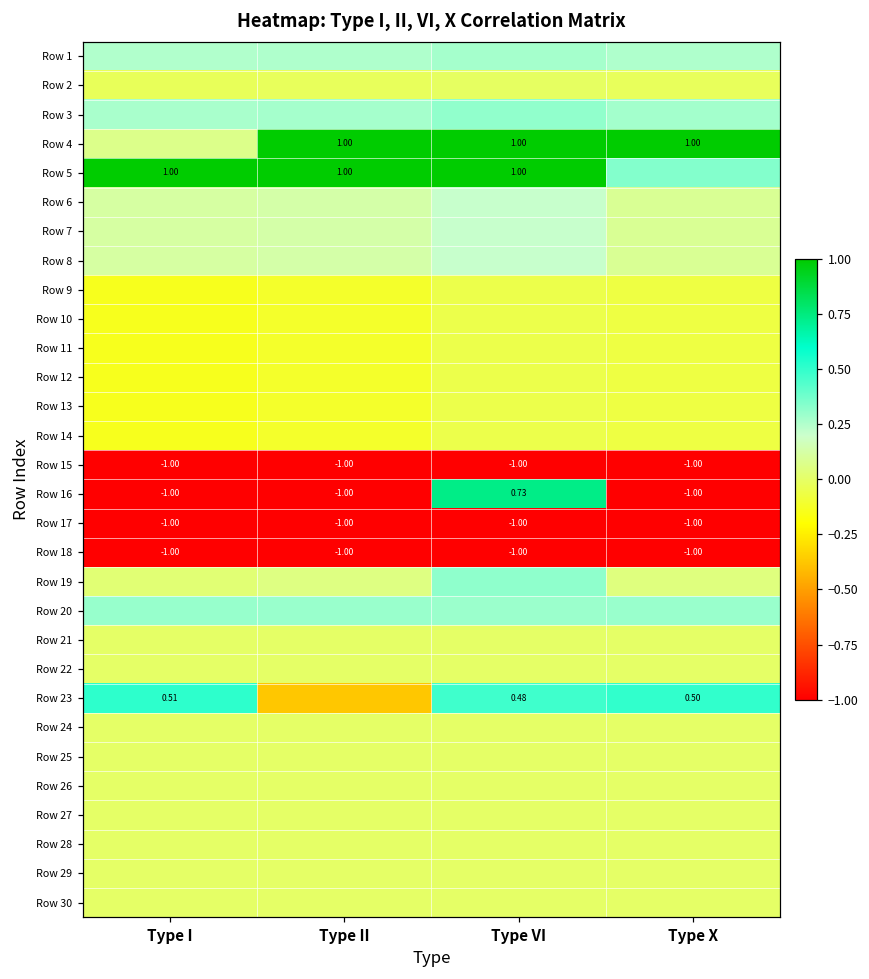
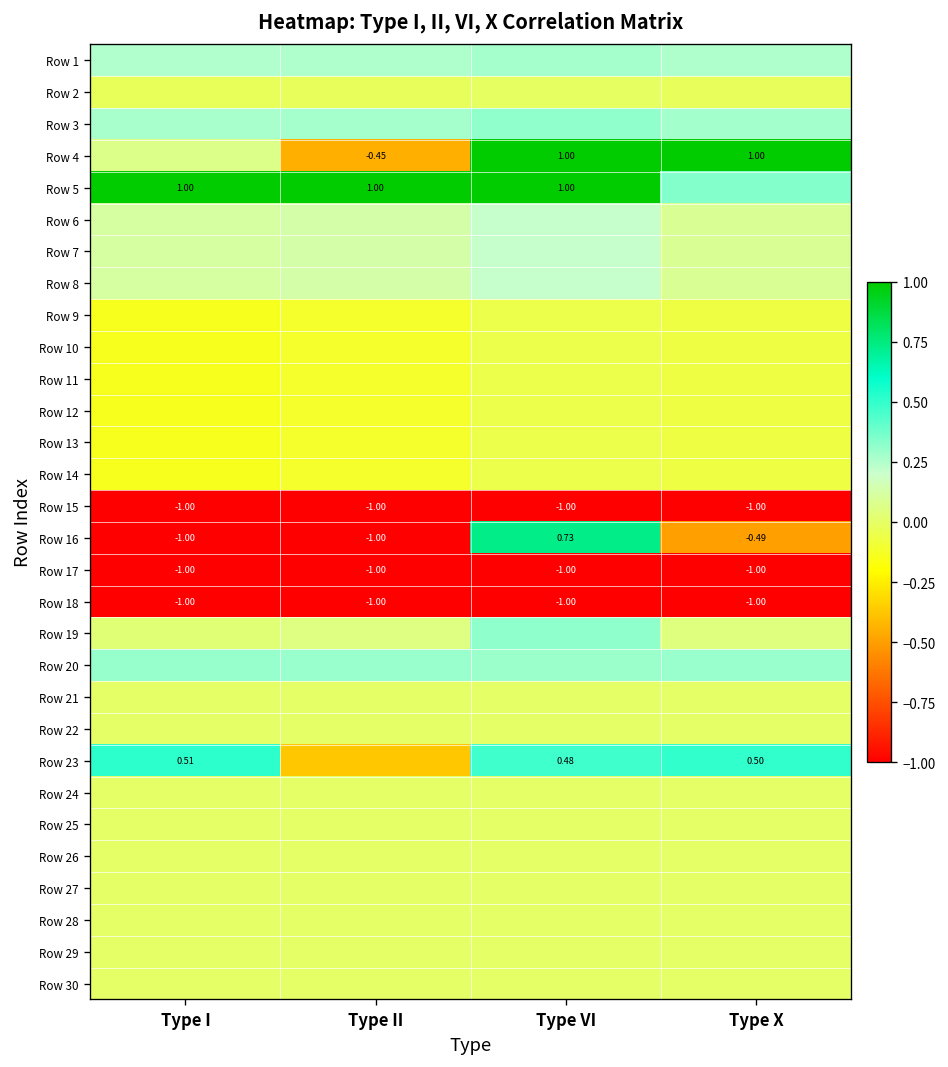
Row 4, Type II: 1.00 -> -0.45
Row 16, Type X: -1.00 -> -0.49
